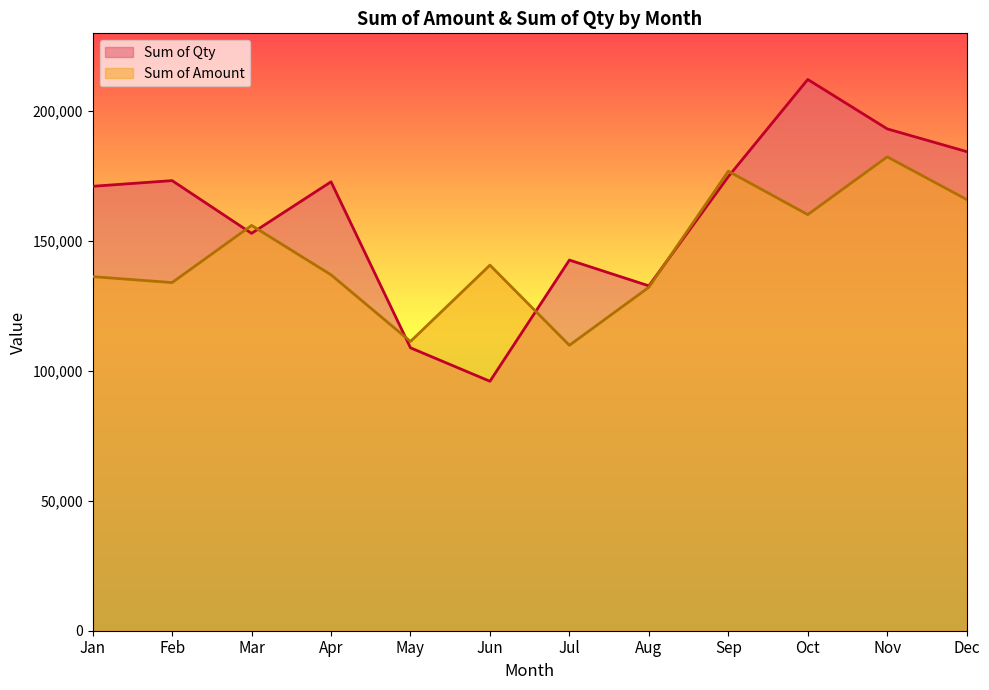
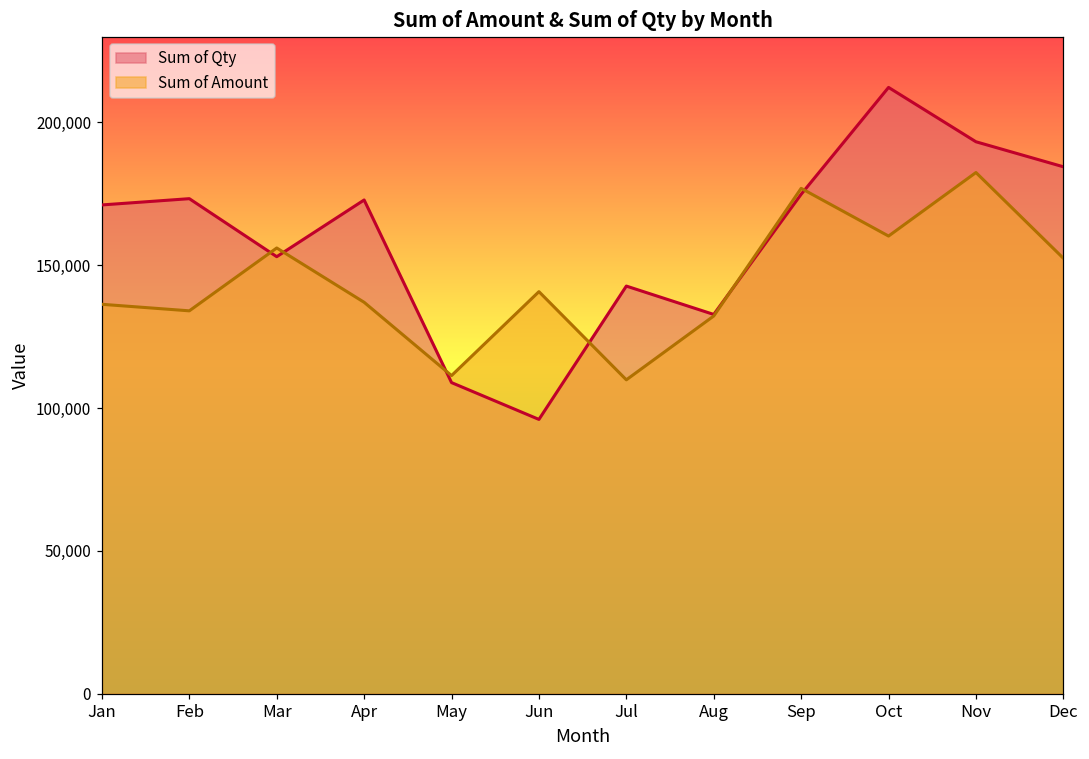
Sum of Amount, Dec: 166,000 -> 152,000
